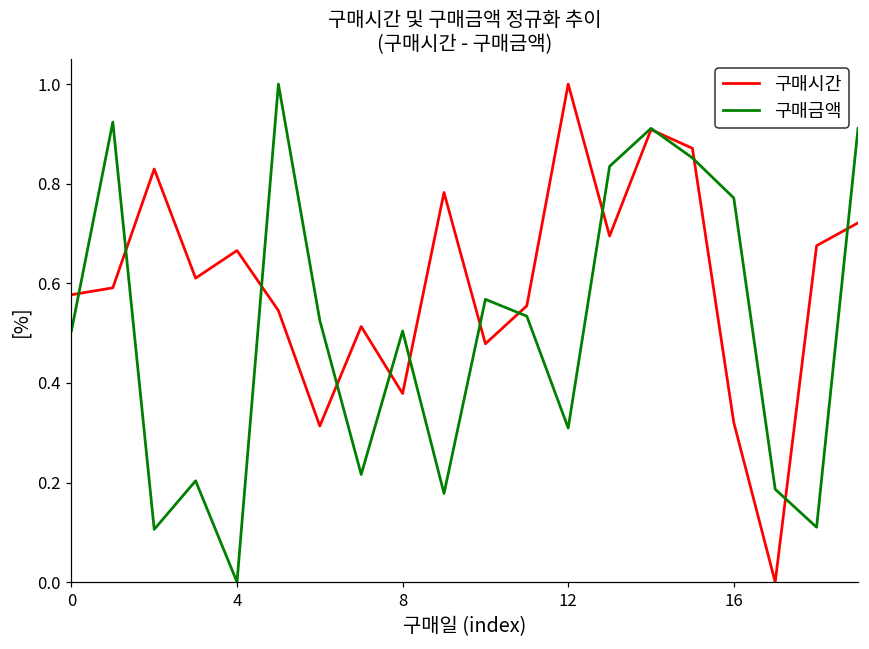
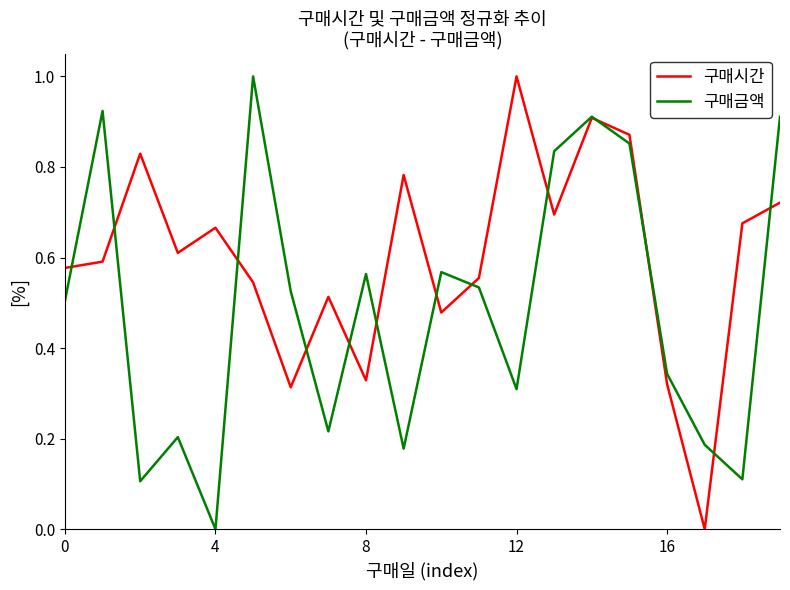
구매시간, 8: 0.38 -> 0.33
구매금액, 8: 0.50 -> 0.56
구매금액, 16: 0.77 -> 0.34
